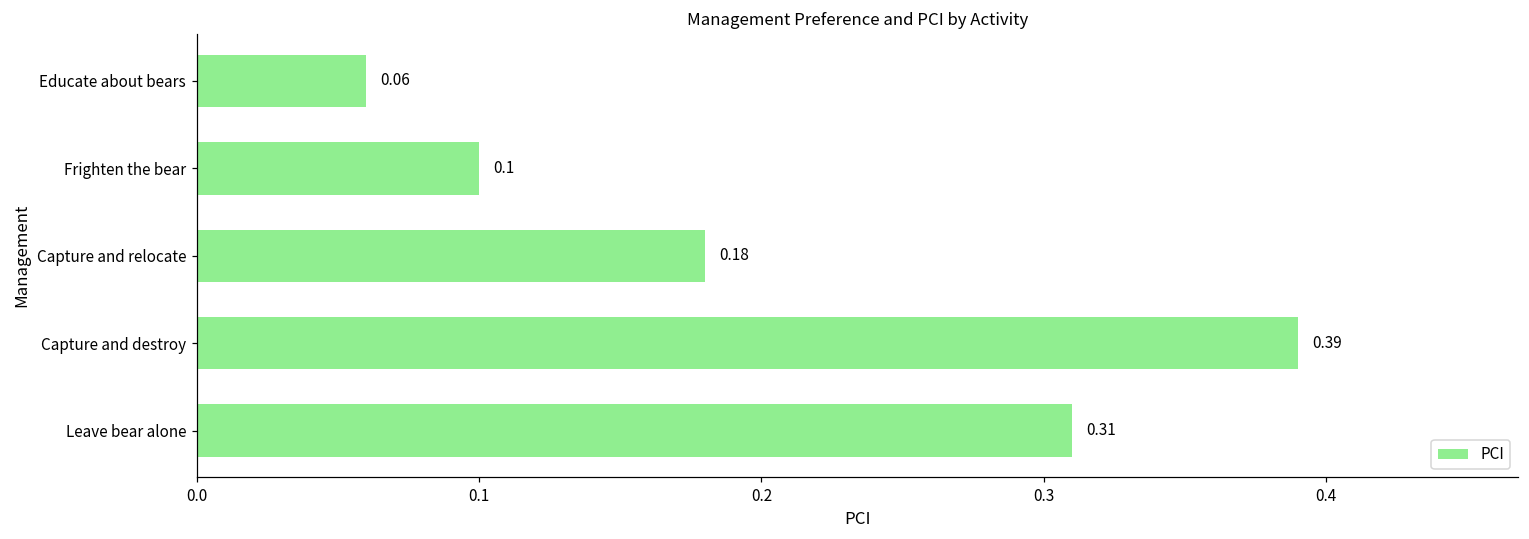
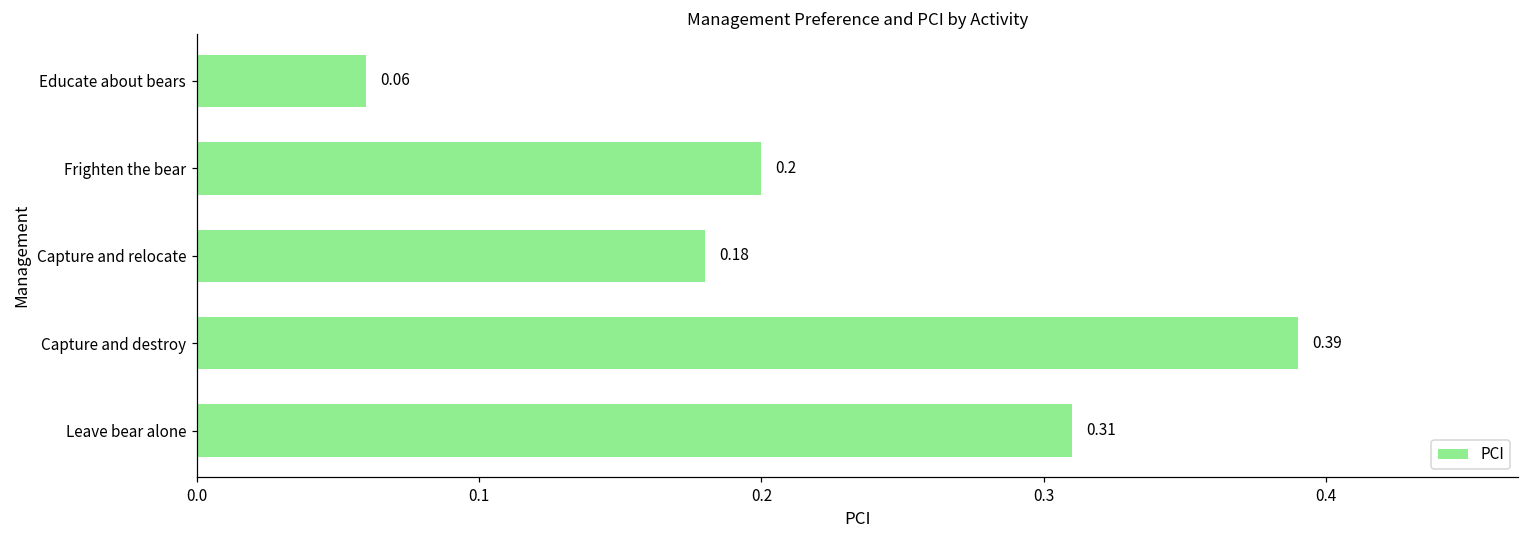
Frighten the bear: 0.1 -> 0.2
